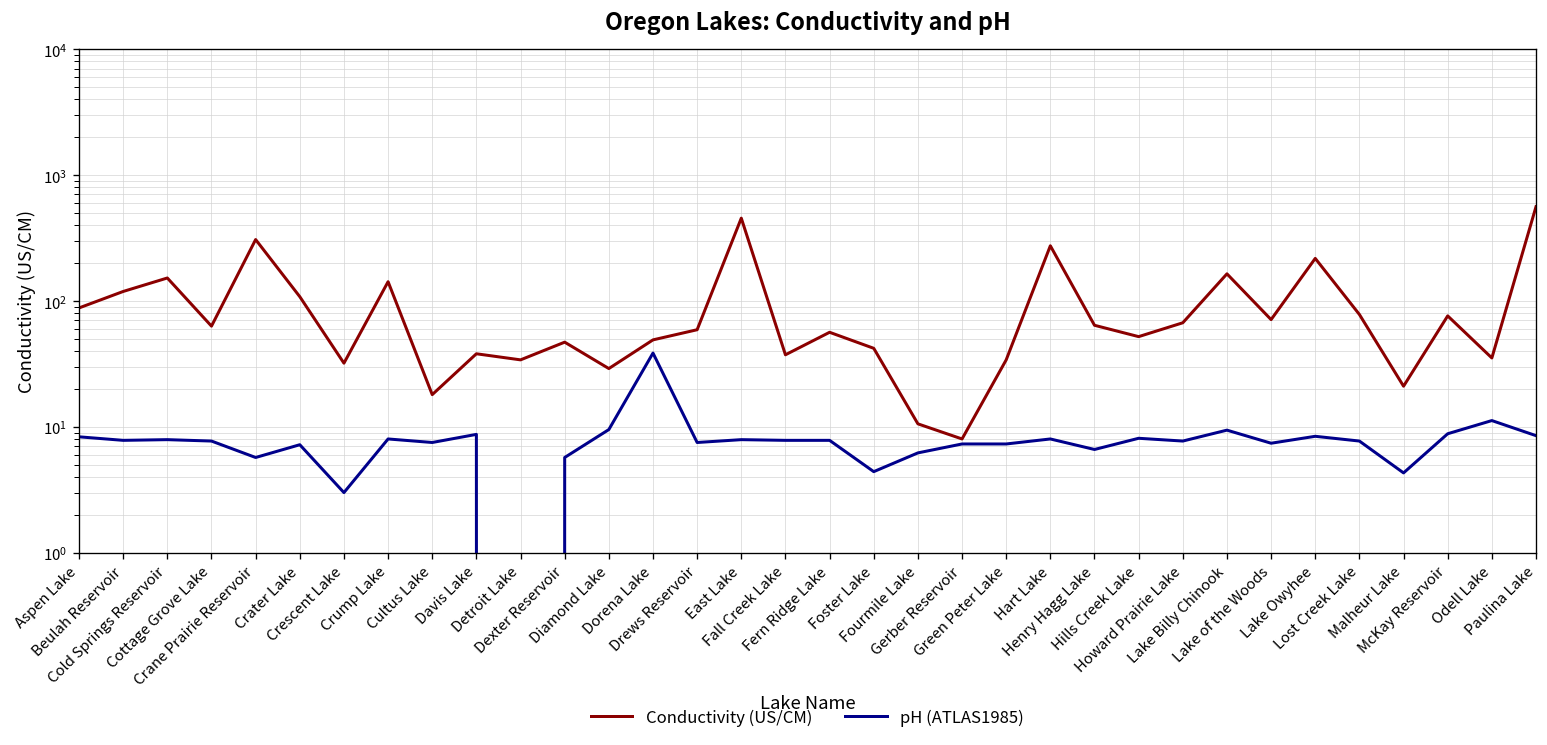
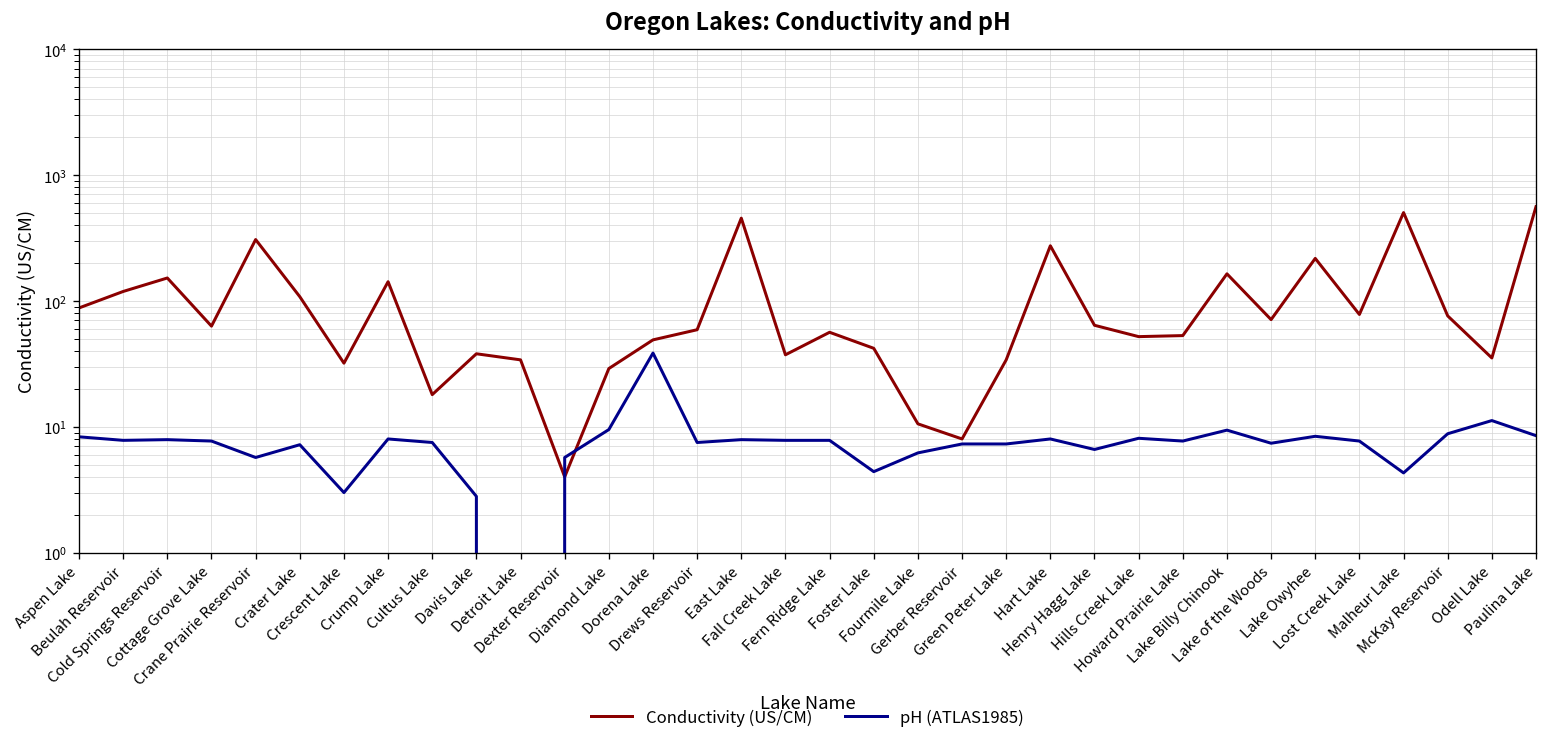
pH (ATLAS1985), Davis Lake: 9 -> 2.8
Conductivity (US/CM), Dexter Reservoir: 50 -> 4
Conductivity (US/CM), Howard Prairie Lake: 70 -> 50
Conductivity (US/CM), Malheur Lake: 21 -> 500
